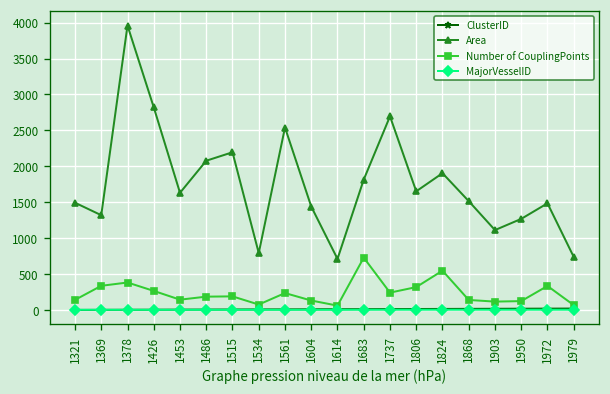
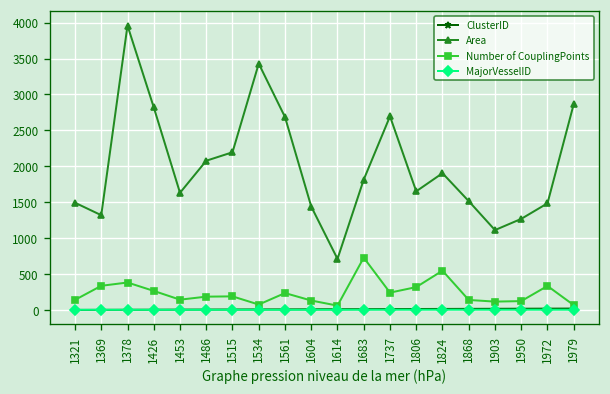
Area, 1534: 800 -> 3400
Area, 1561: 2500 -> 2700
Area, 1979: 700 -> 2900
